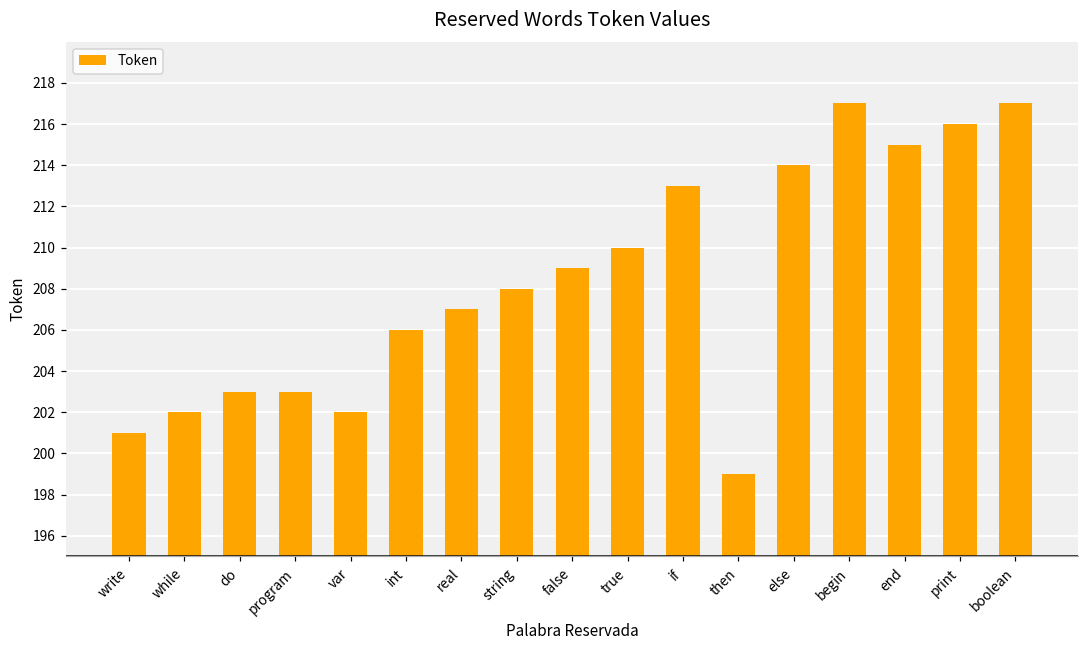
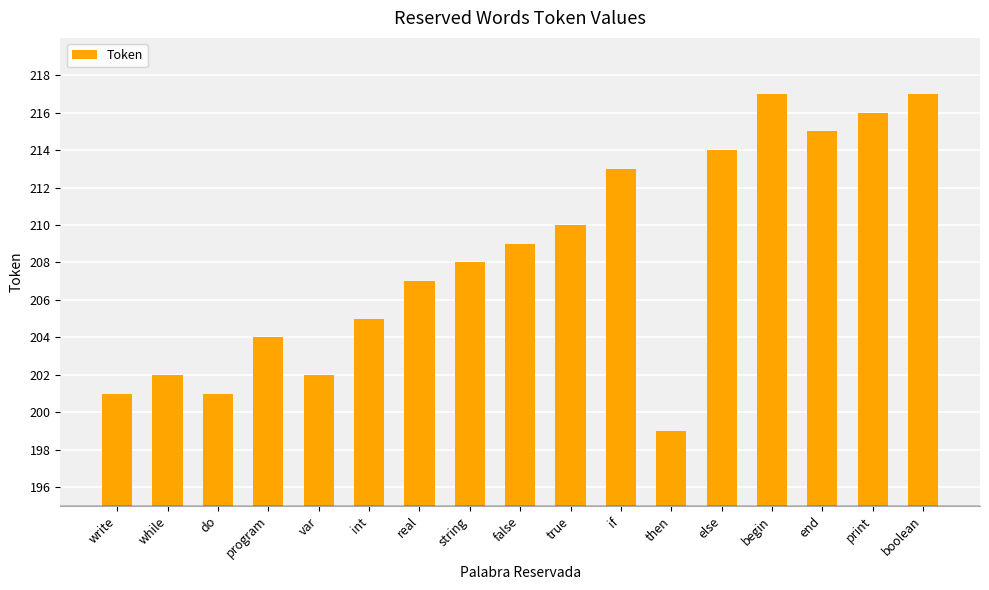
do: 203 -> 201
program: 203 -> 204
int: 206 -> 205
